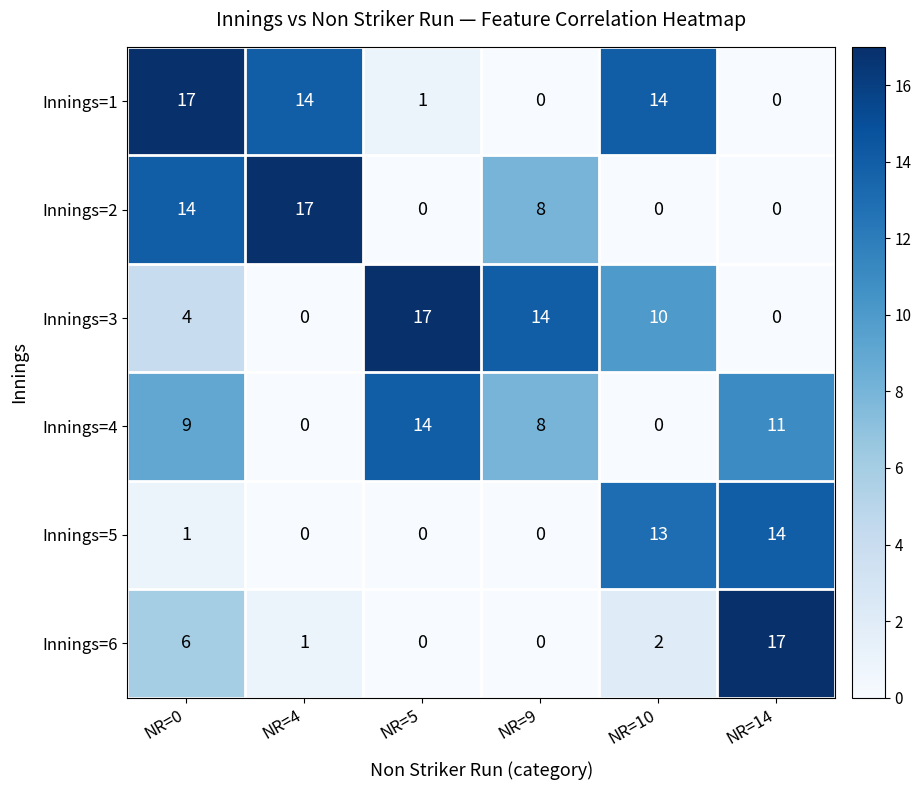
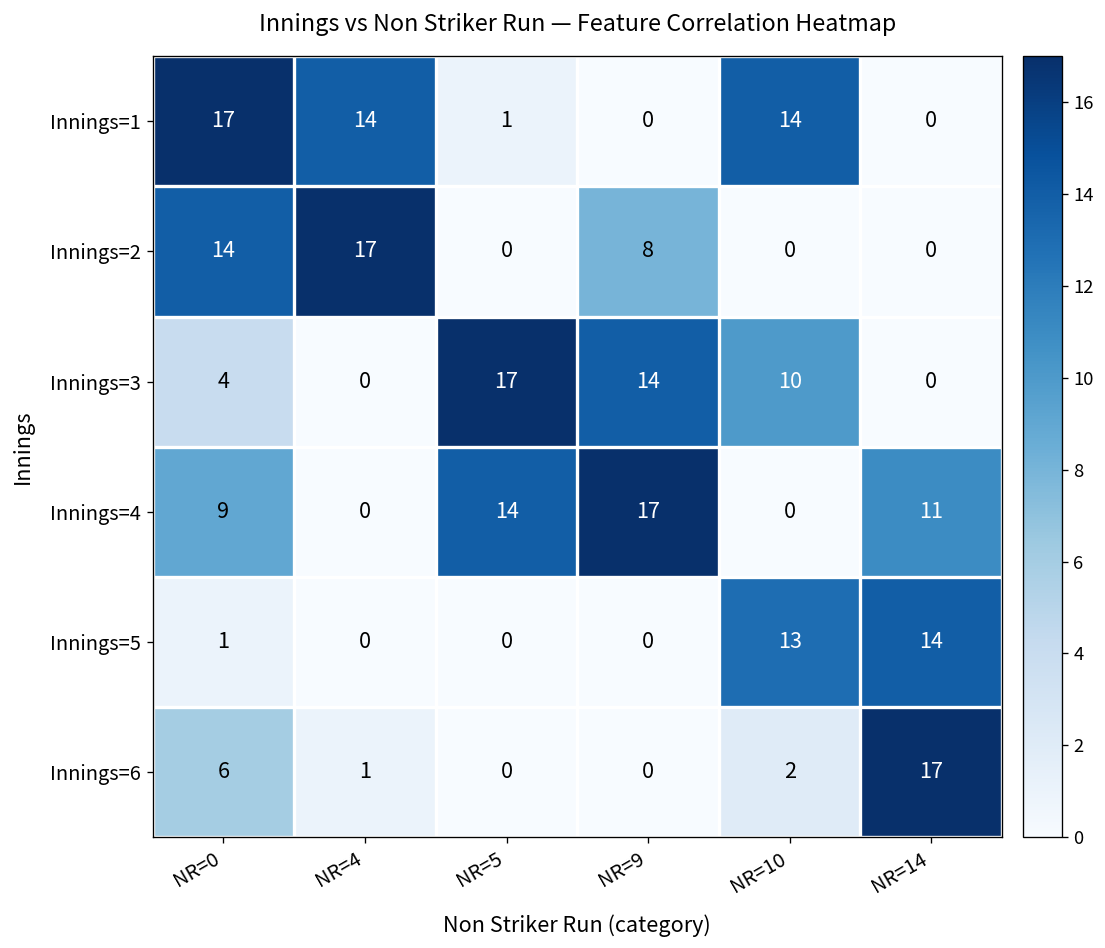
Innings=4, NR=9: 8 -> 17
